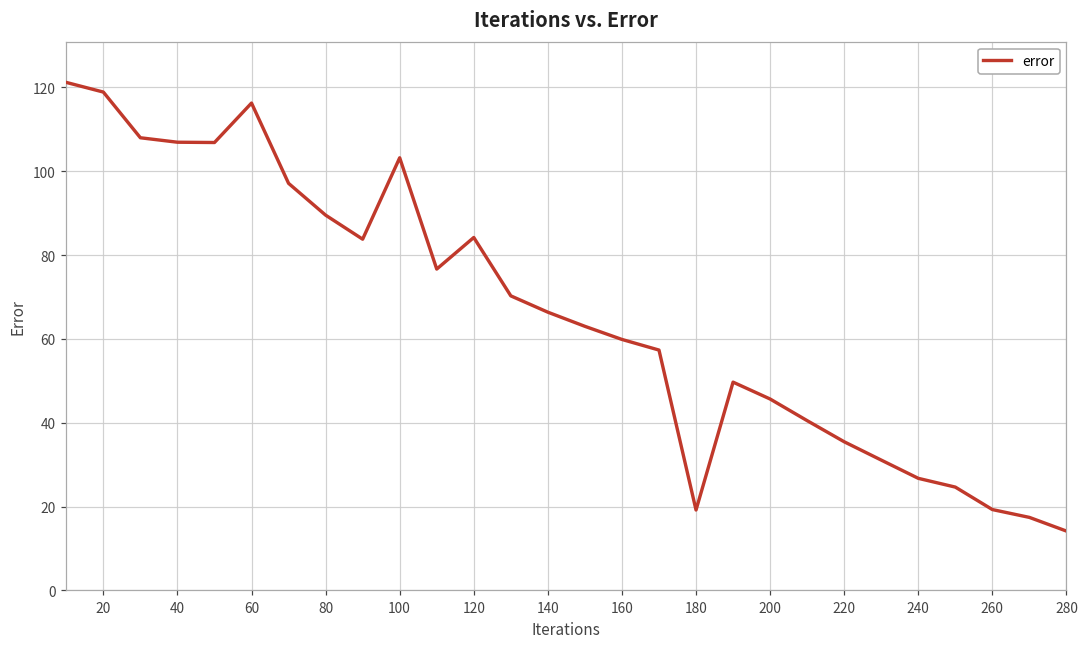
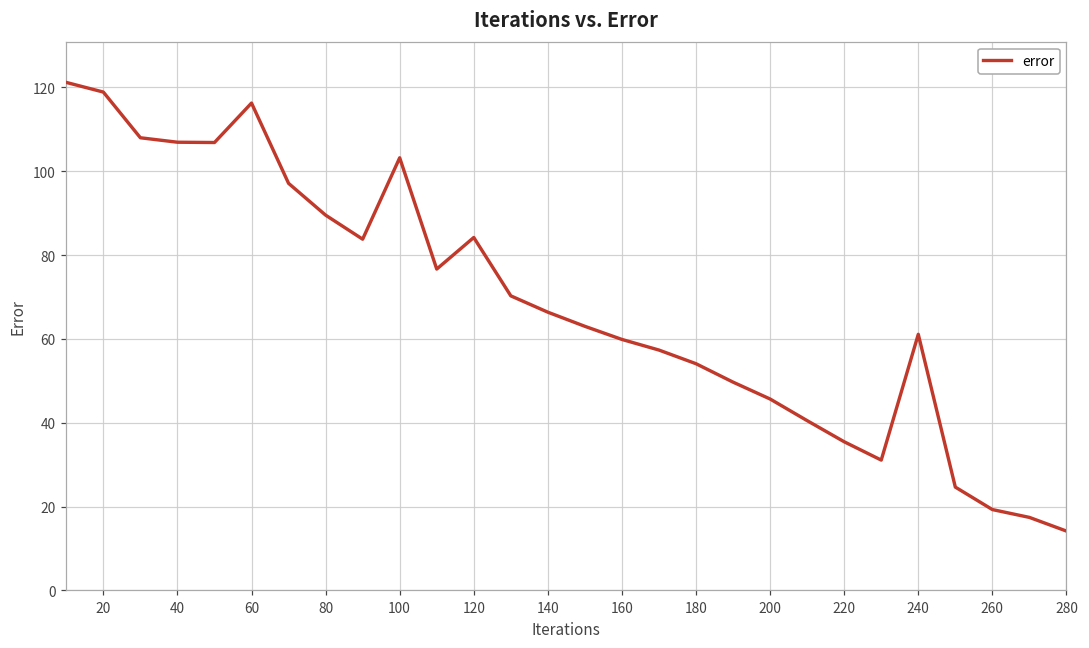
180: 19 -> 54
240: 27 -> 61
